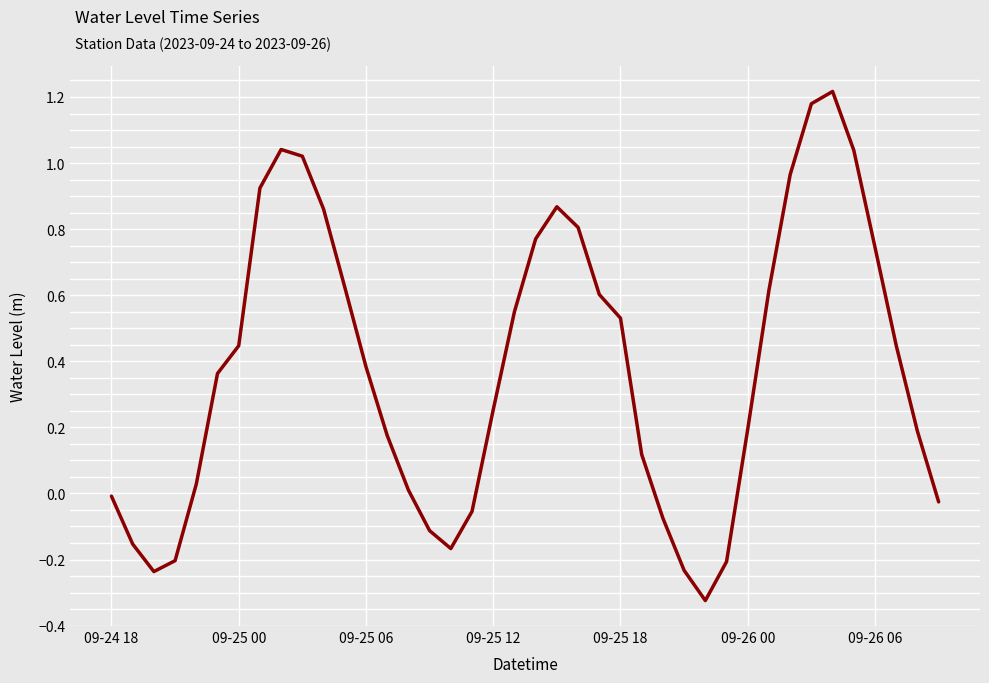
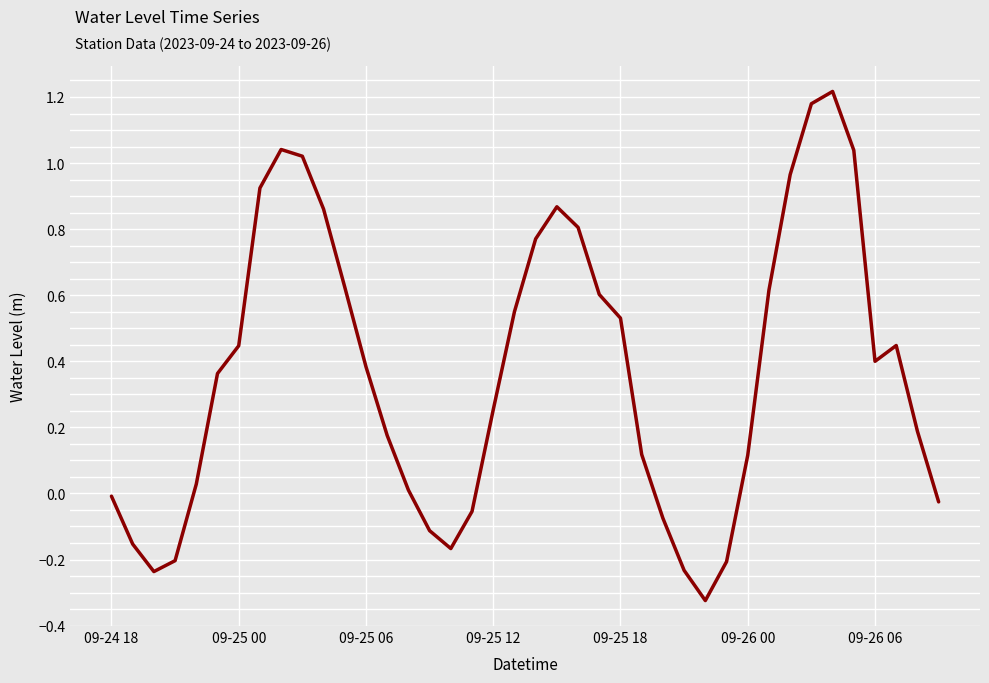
09-26 00: 0.19 -> 0.12
09-26 06: 0.74 -> 0.40
